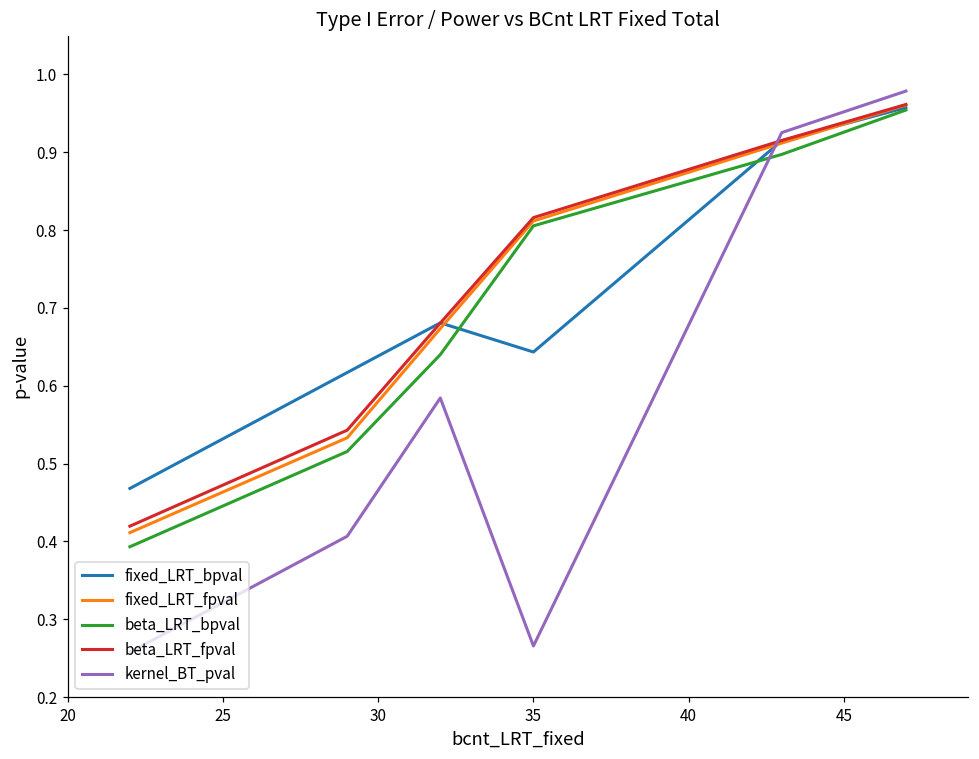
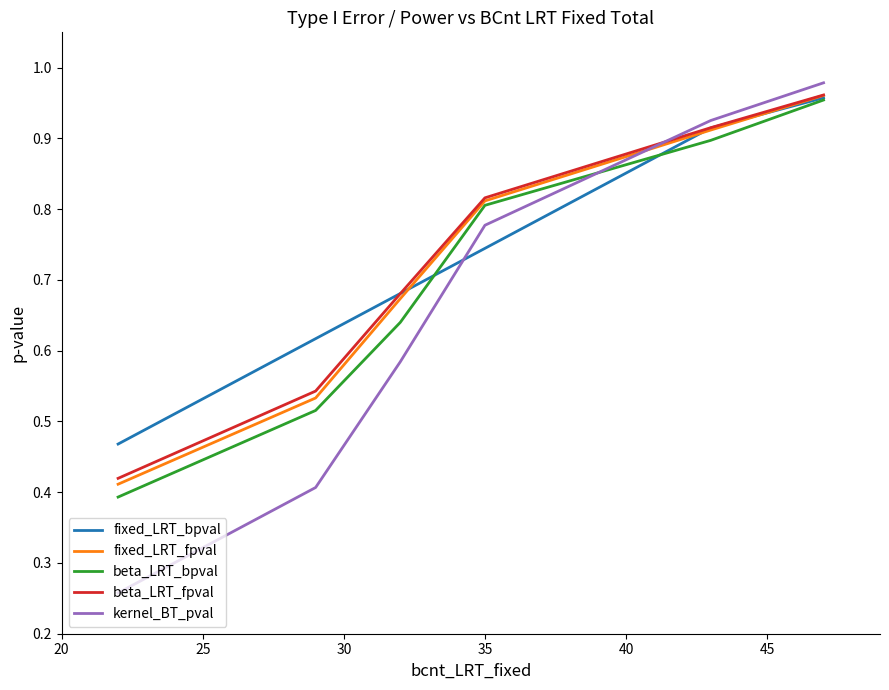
fixed_LRT_bpval, 35: 0.64 -> 0.74
kernel_BT_pval, 35: 0.27 -> 0.78
